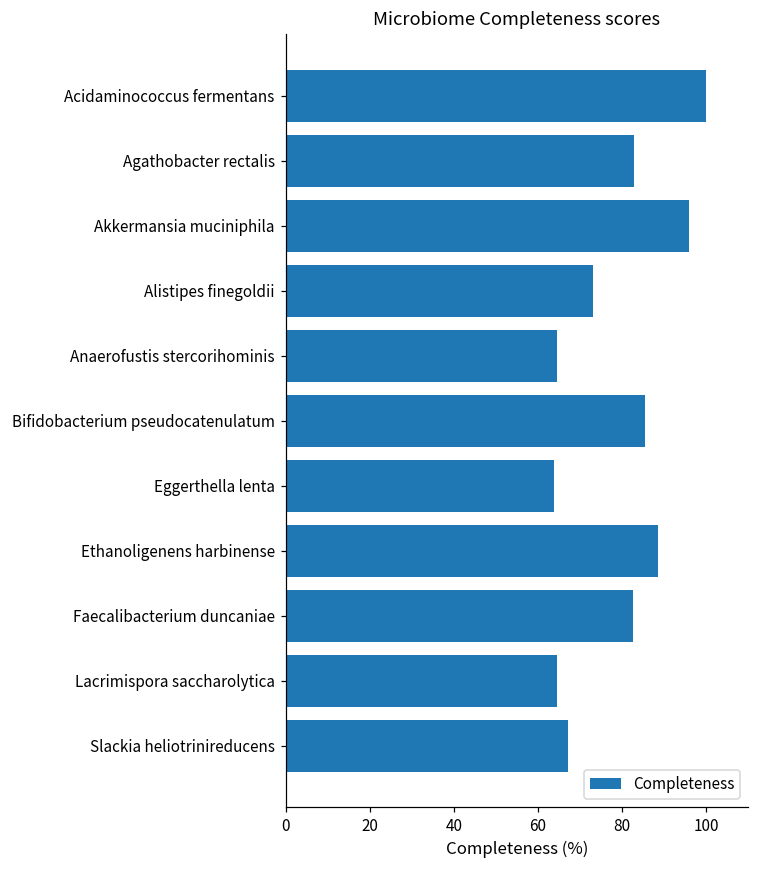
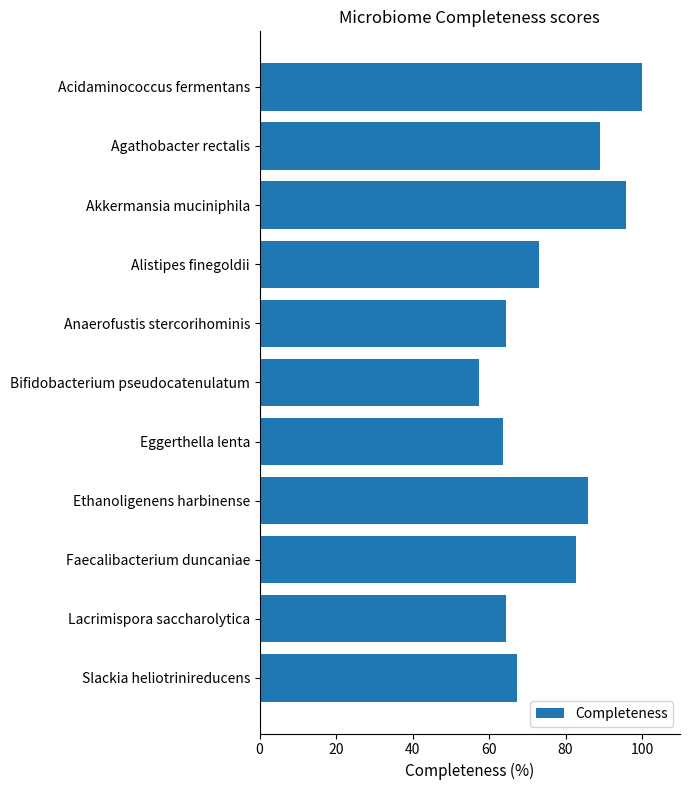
Agathobacter rectalis: 83 -> 89
Bifidobacterium pseudocatenulatum: 85 -> 57
Ethanoligenens harbinense: 88 -> 86
